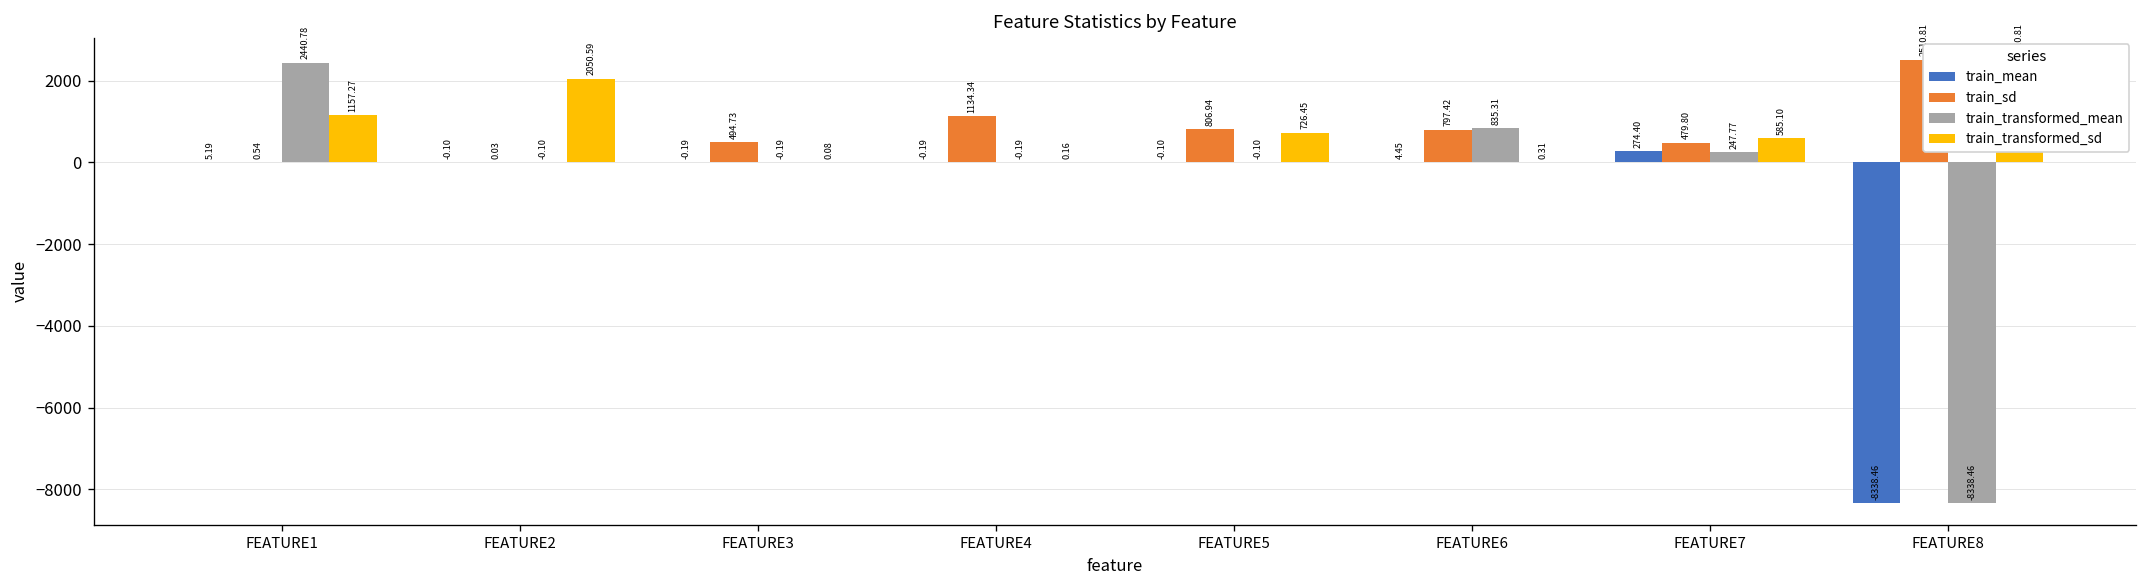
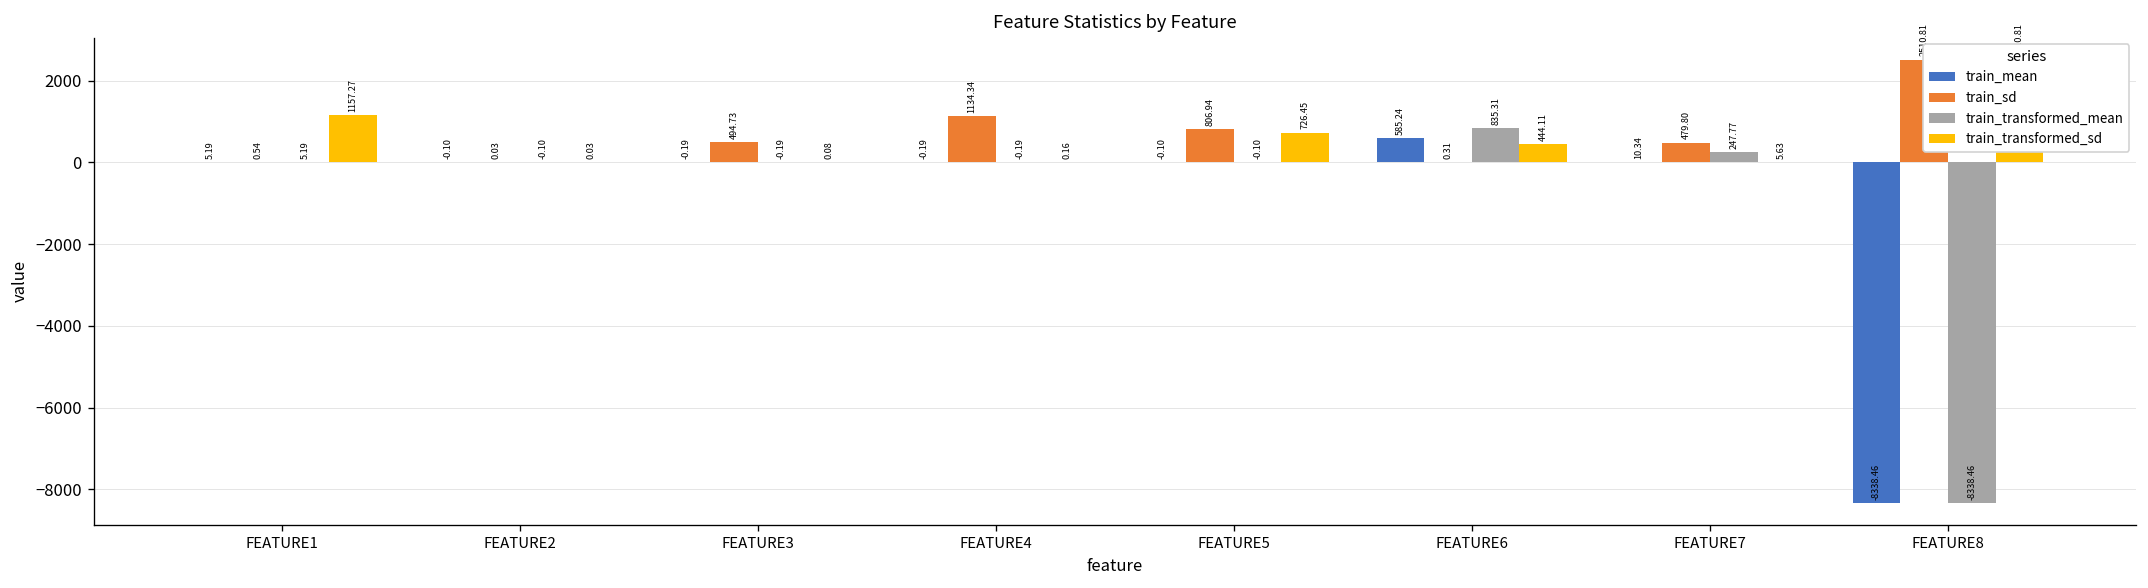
train_transformed_mean, FEATURE1: 2440.78 -> 5.19
train_transformed_sd, FEATURE2: 2050.59 -> 0.03
train_mean, FEATURE6: 4.45 -> 585.24
train_sd, FEATURE6: 797.42 -> 0.31
train_transformed_sd, FEATURE6: 0.31 -> 444.11
train_mean, FEATURE7: 274.40 -> 10.34
train_transformed_sd, FEATURE7: 585.10 -> 5.63
